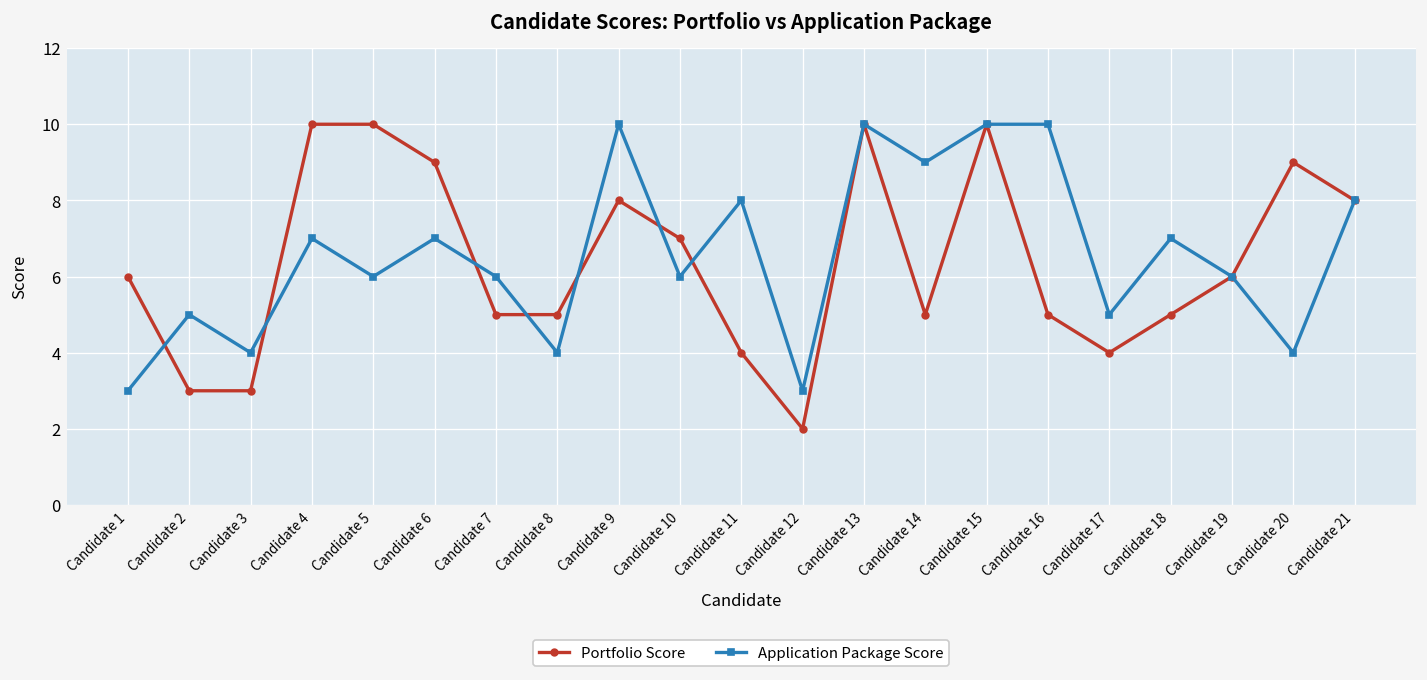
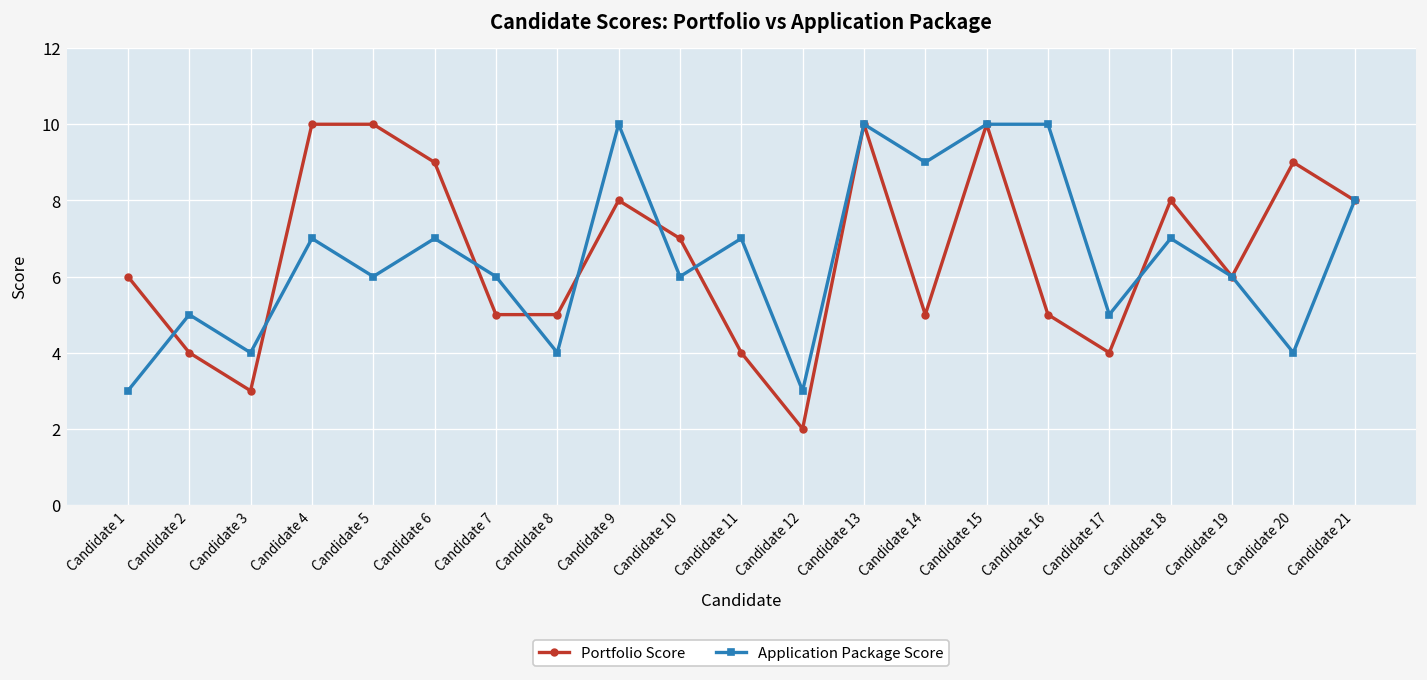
Portfolio Score, Candidate 2: 3 -> 4
Application Package Score, Candidate 11: 8 -> 7
Portfolio Score, Candidate 18: 5 -> 8
